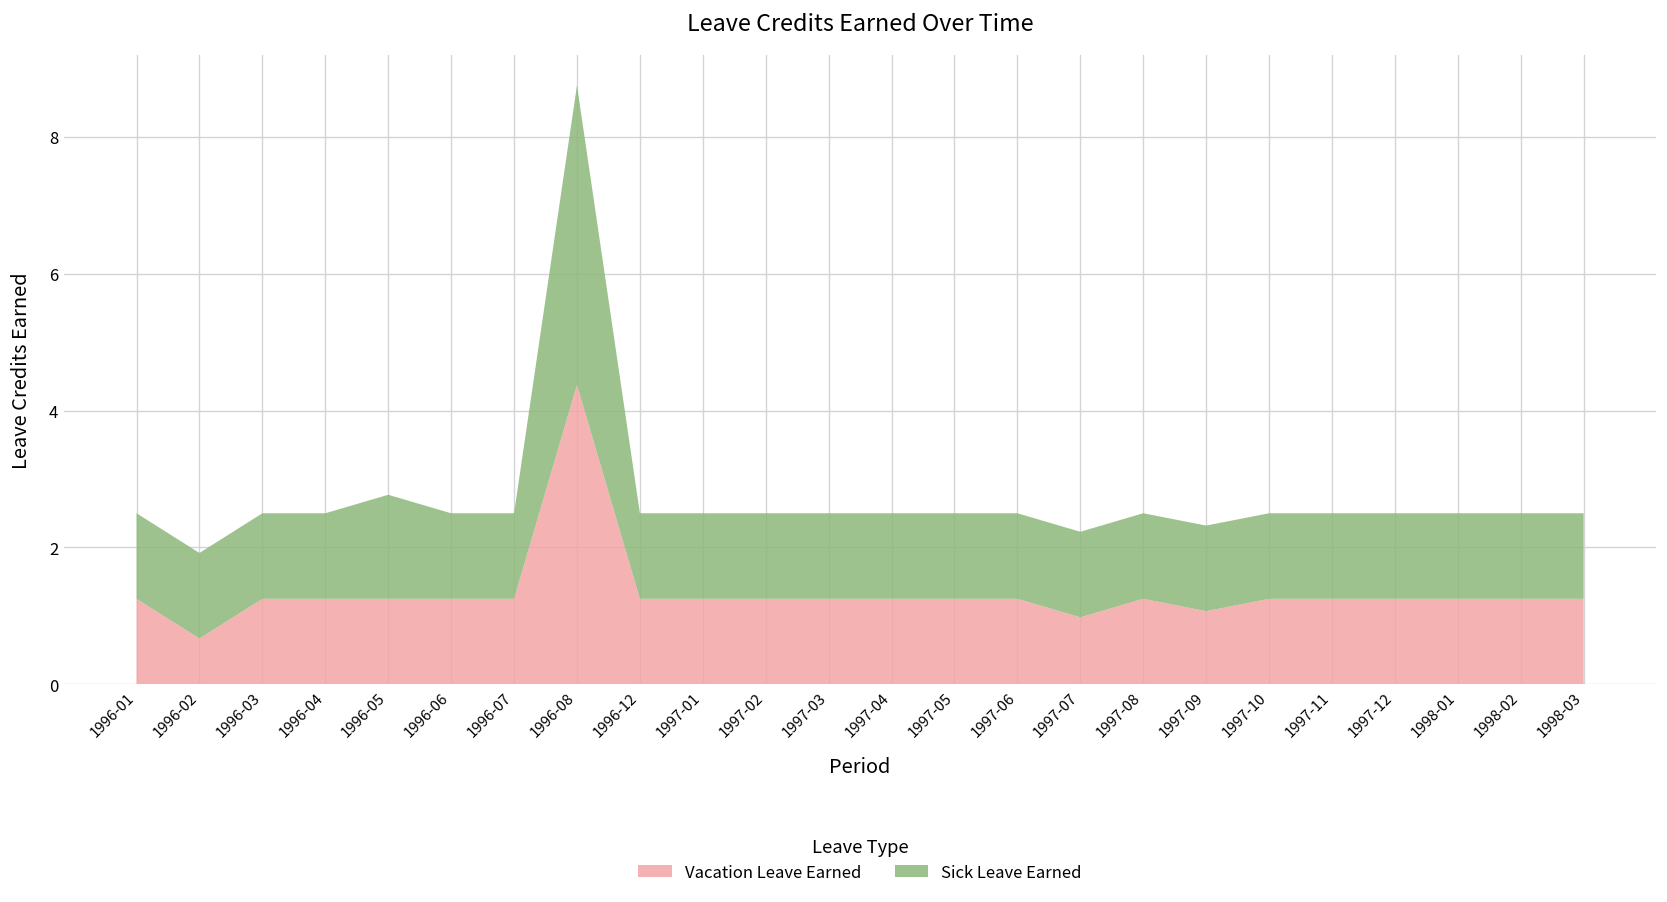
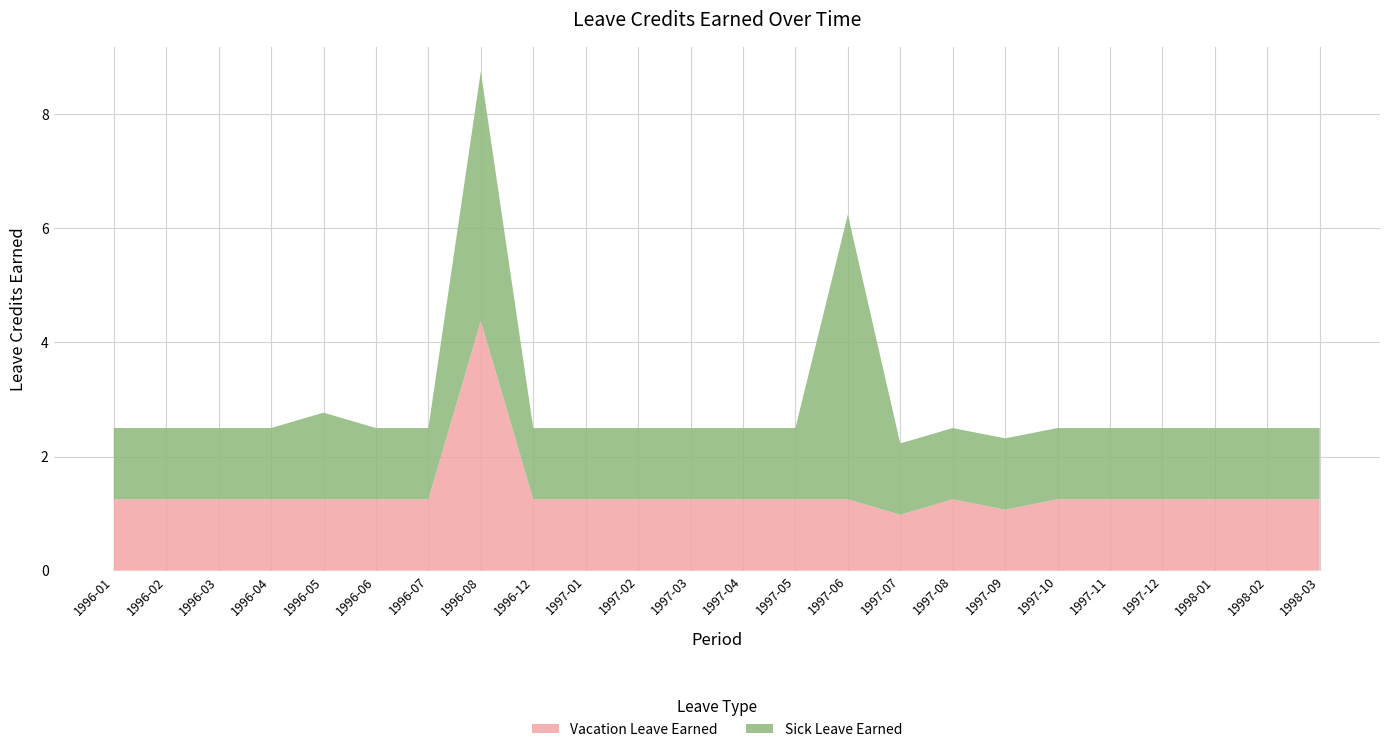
Vacation Leave Earned, 1996-02: 0.7 -> 1.3
Sick Leave Earned, 1997-06: 1.3 -> 5.0
